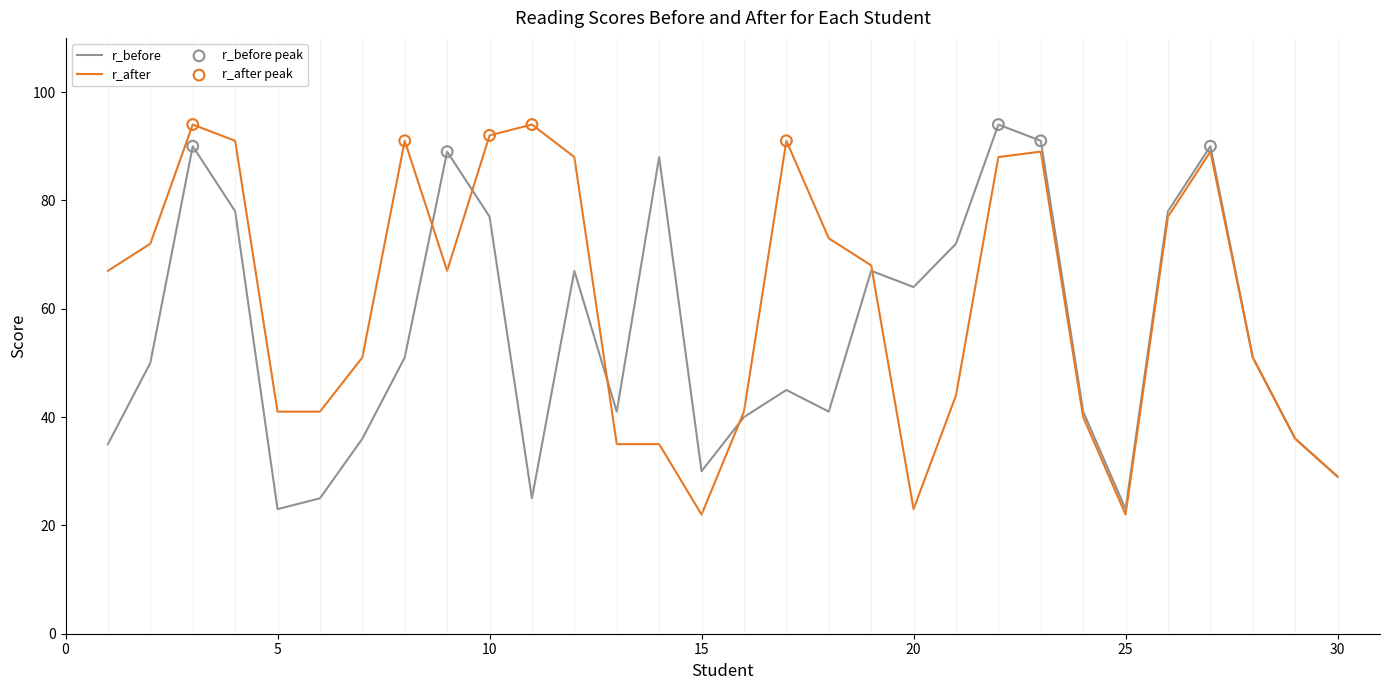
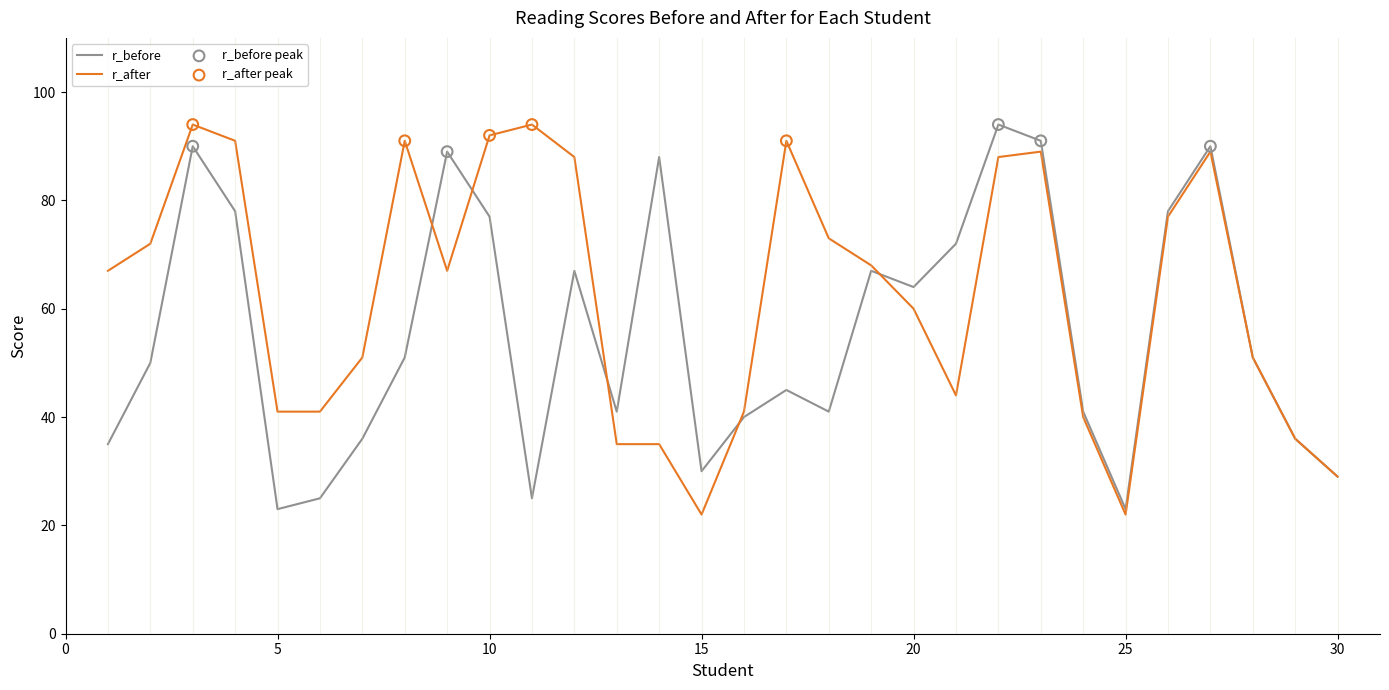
r_after, 20: 23 -> 60
